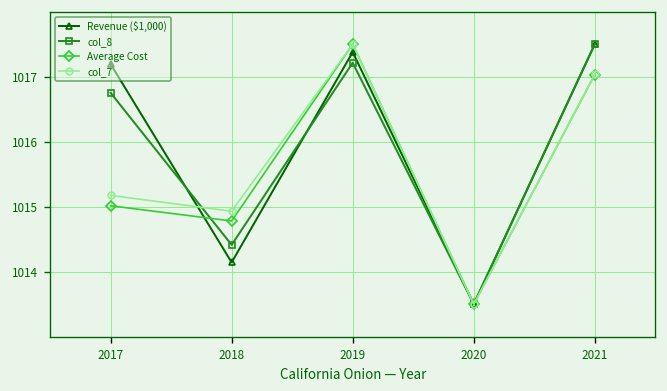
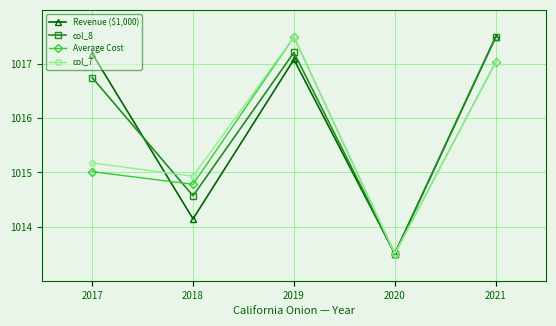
col_8, 2018: 1014.4 -> 1014.6
Revenue ($1,000), 2019: 1017.4 -> 1017.1
